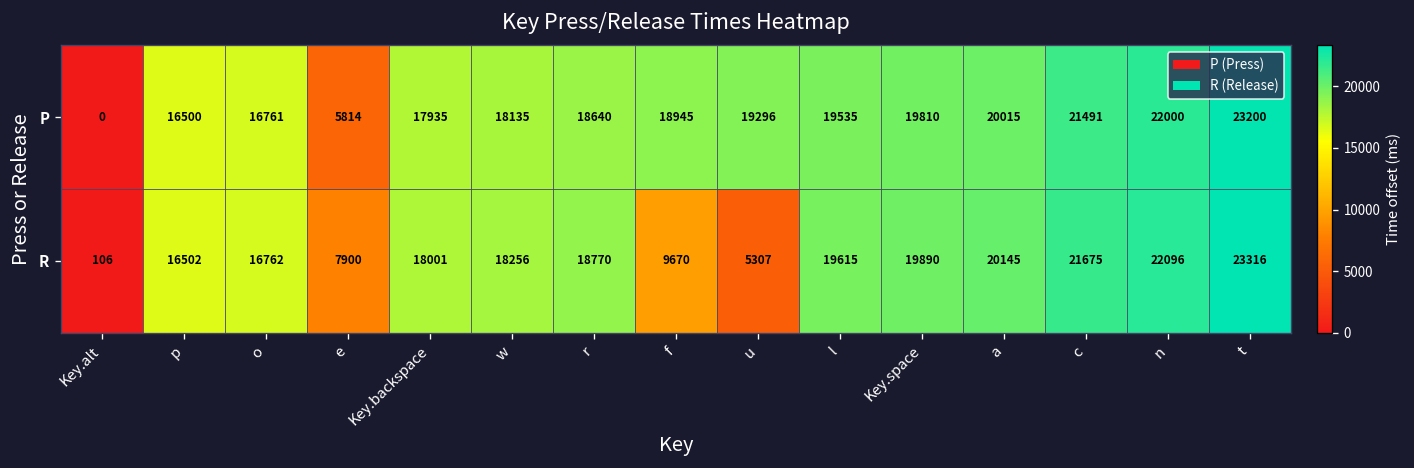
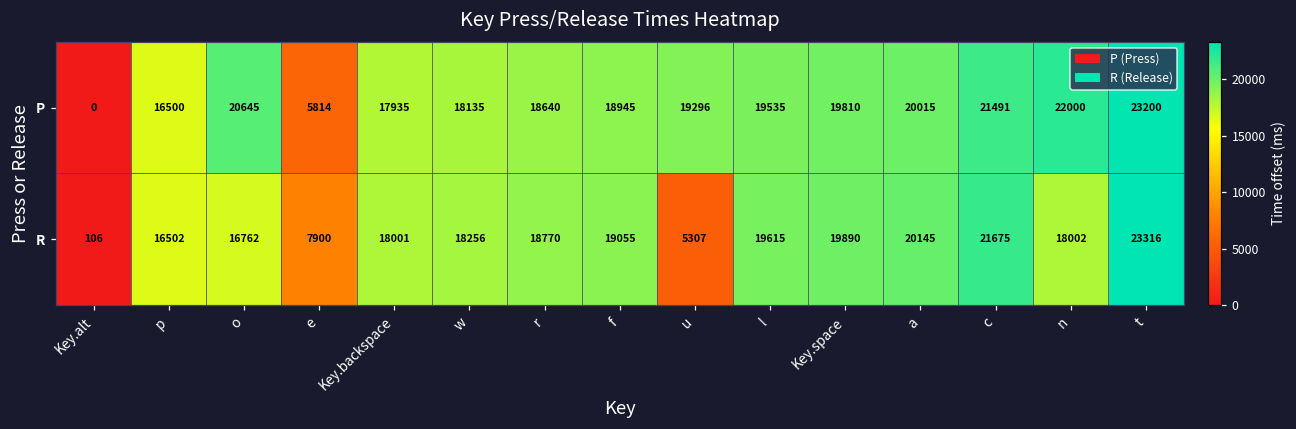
P, o: 16761 -> 20645
R, f: 9670 -> 19055
R, n: 22096 -> 18002
